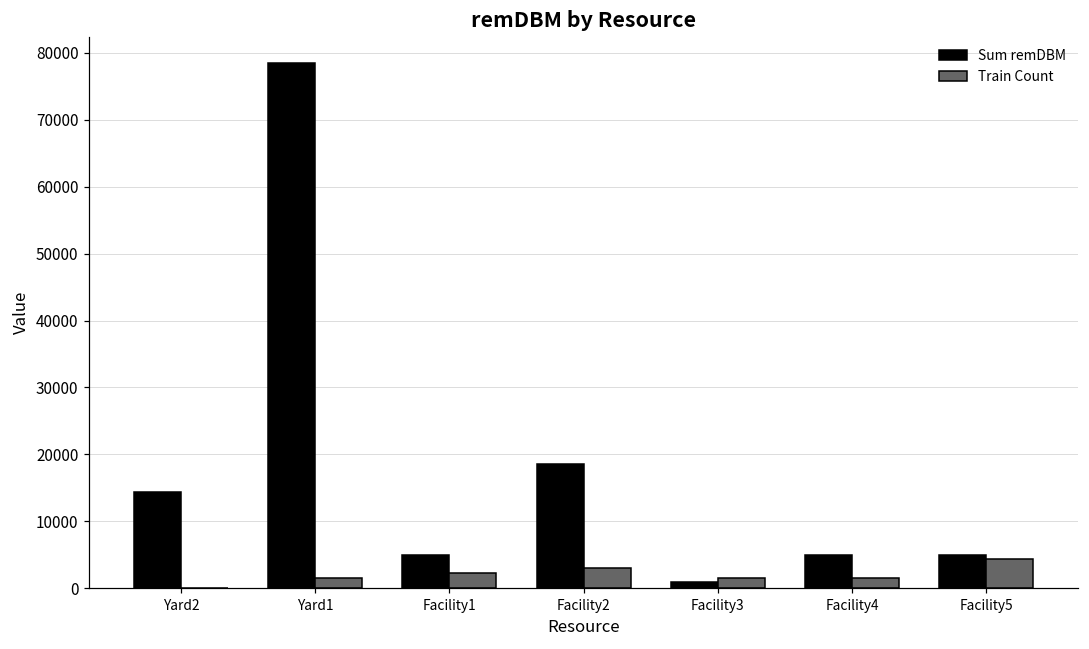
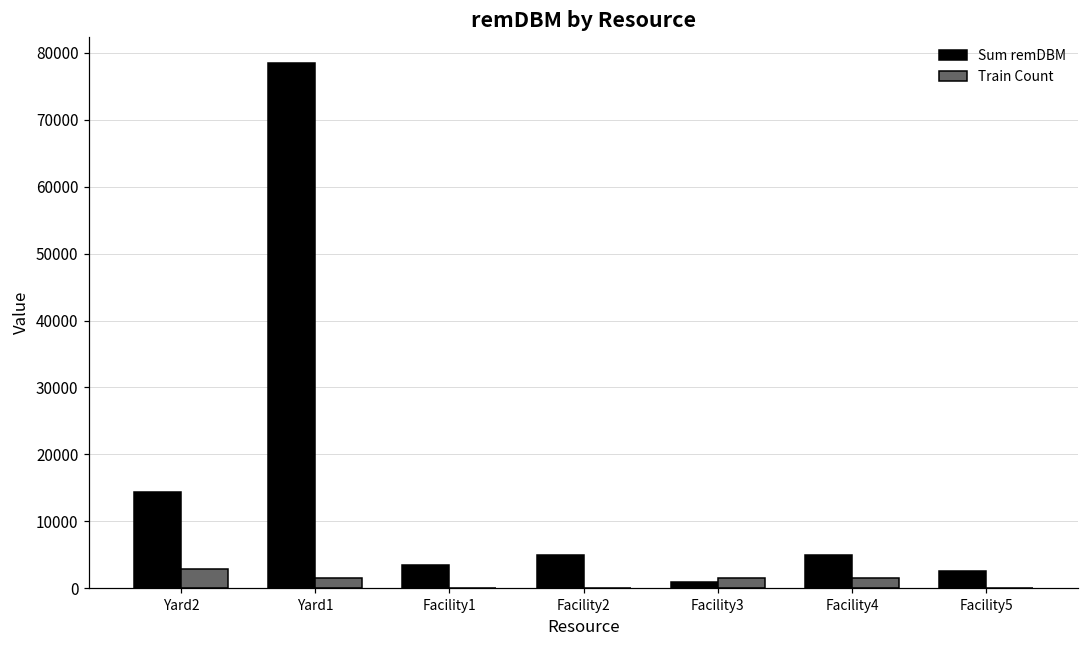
Train Count, Yard2: 0 -> 3000
Sum remDBM, Facility1: 5000 -> 4000
Train Count, Facility1: 2000 -> 0
Sum remDBM, Facility2: 19000 -> 5000
Train Count, Facility2: 3000 -> 0
Sum remDBM, Facility5: 5000 -> 3000
Train Count, Facility5: 4000 -> 0
